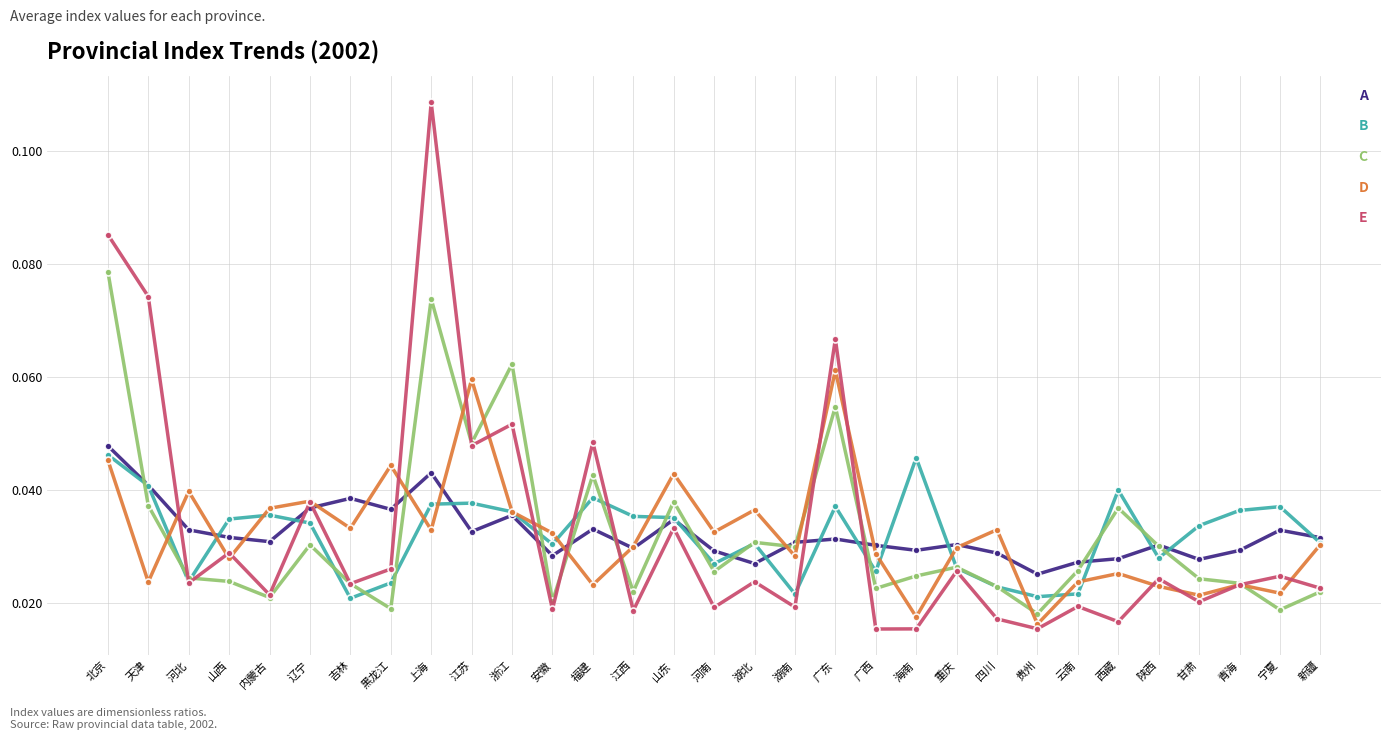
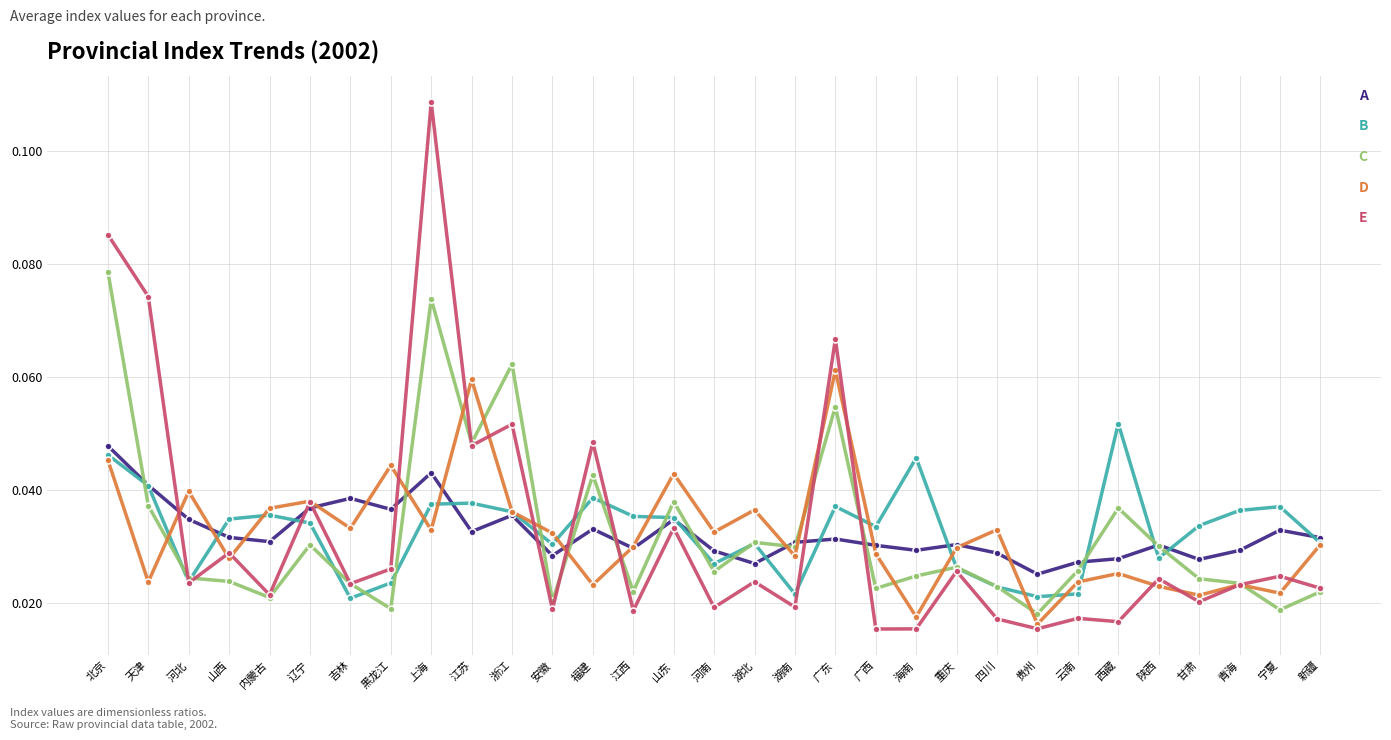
A, 河北: 0.033 -> 0.035
B, 广西: 0.026 -> 0.033
E, 云南: 0.019 -> 0.017
B, 西藏: 0.040 -> 0.052
